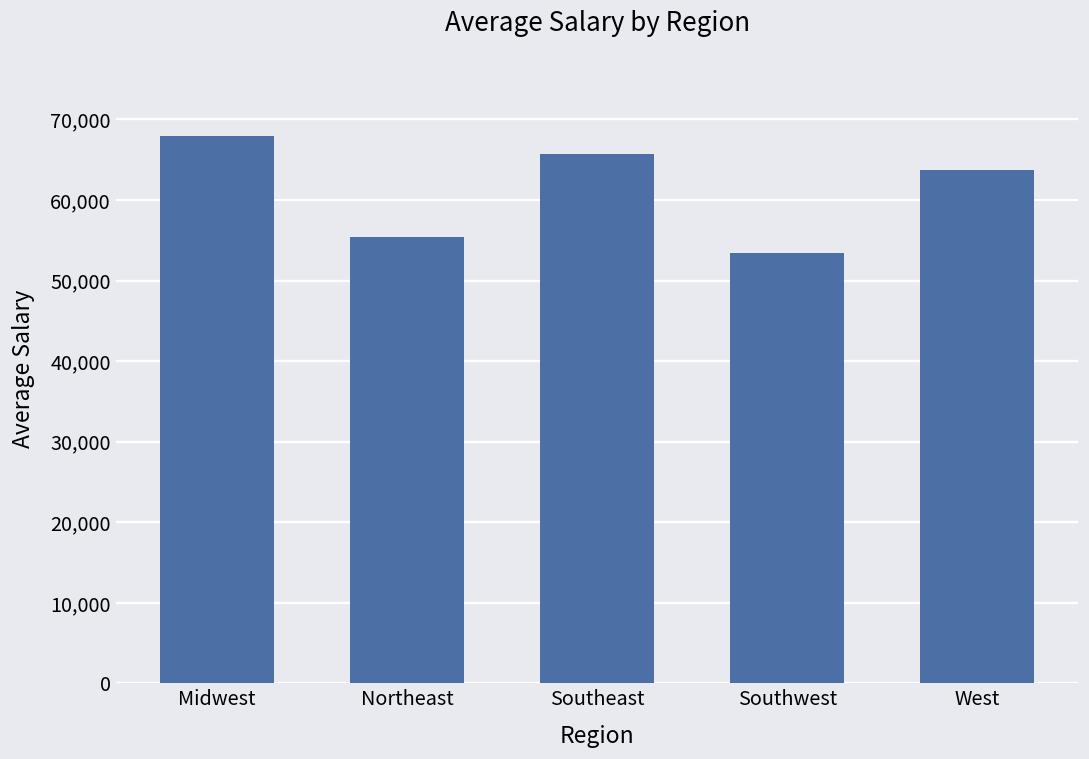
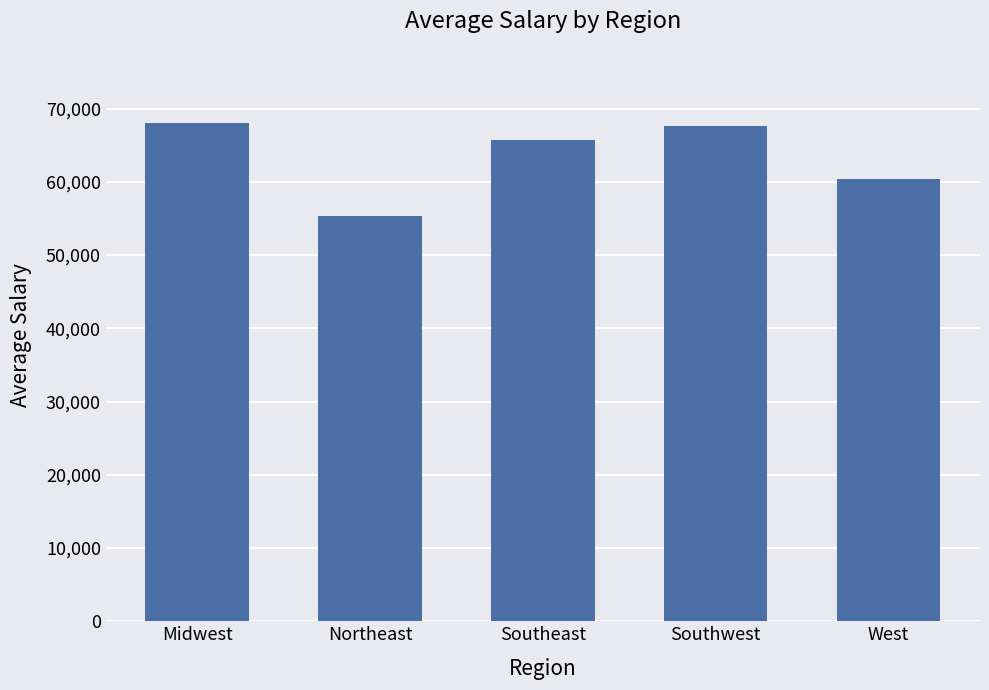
Southwest: 53,000 -> 68,000
West: 64,000 -> 60,000
